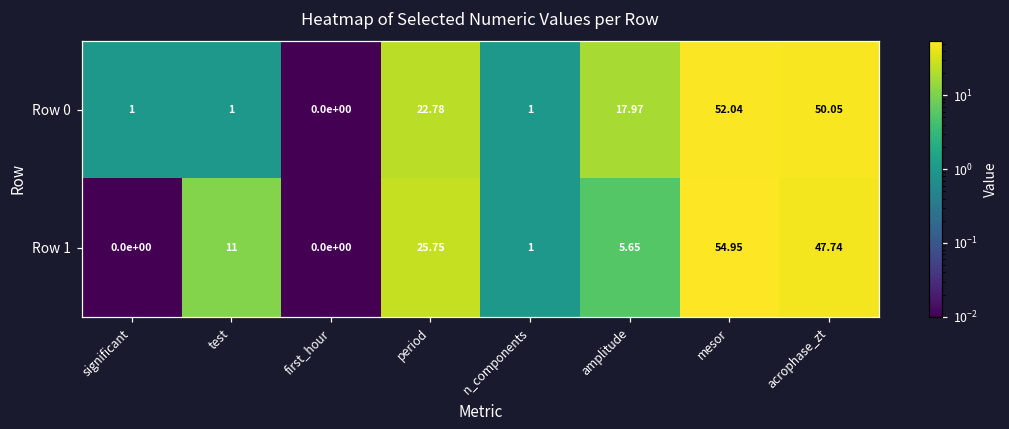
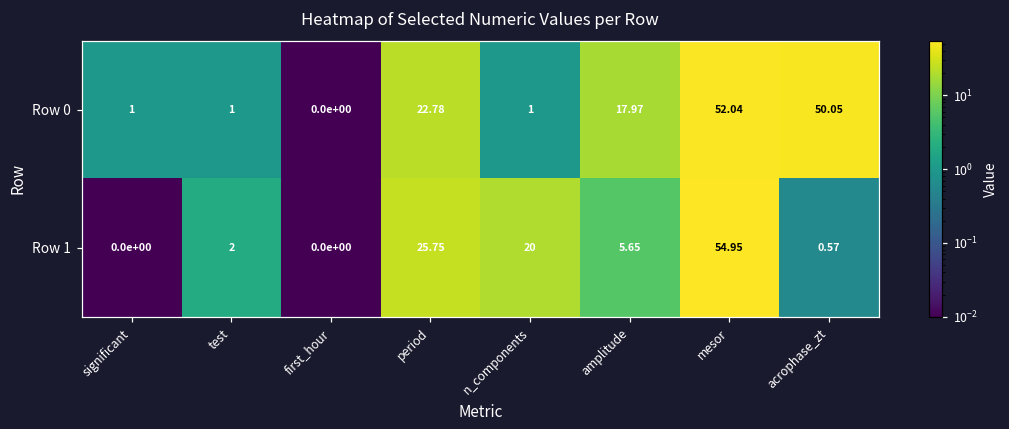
Row 1, test: 11 -> 2
Row 1, n_components: 1 -> 20
Row 1, acrophase_zt: 47.74 -> 0.57
